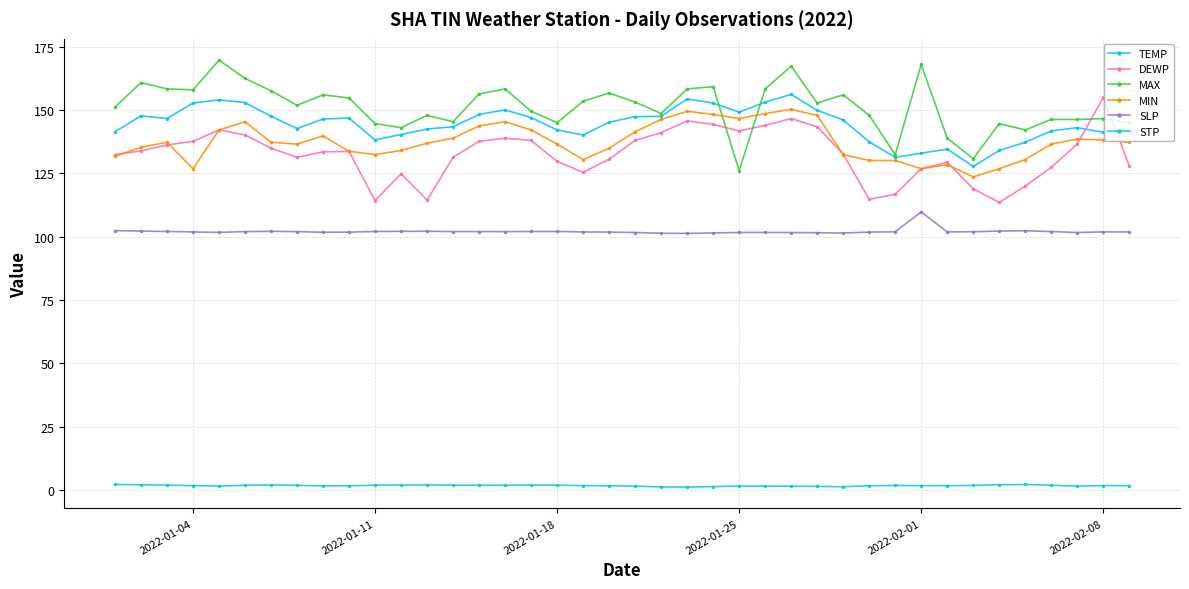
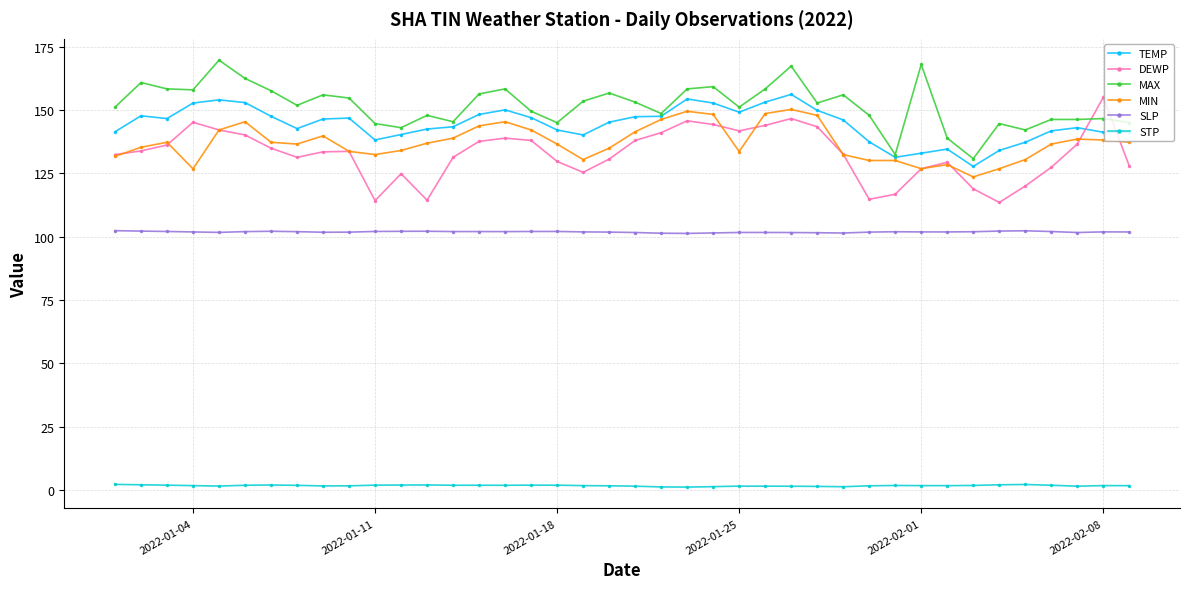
DEWP, 2022-01-04: 138 -> 145
MAX, 2022-01-25: 126 -> 151
MIN, 2022-01-25: 147 -> 134
SLP, 2022-02-01: 110 -> 102
